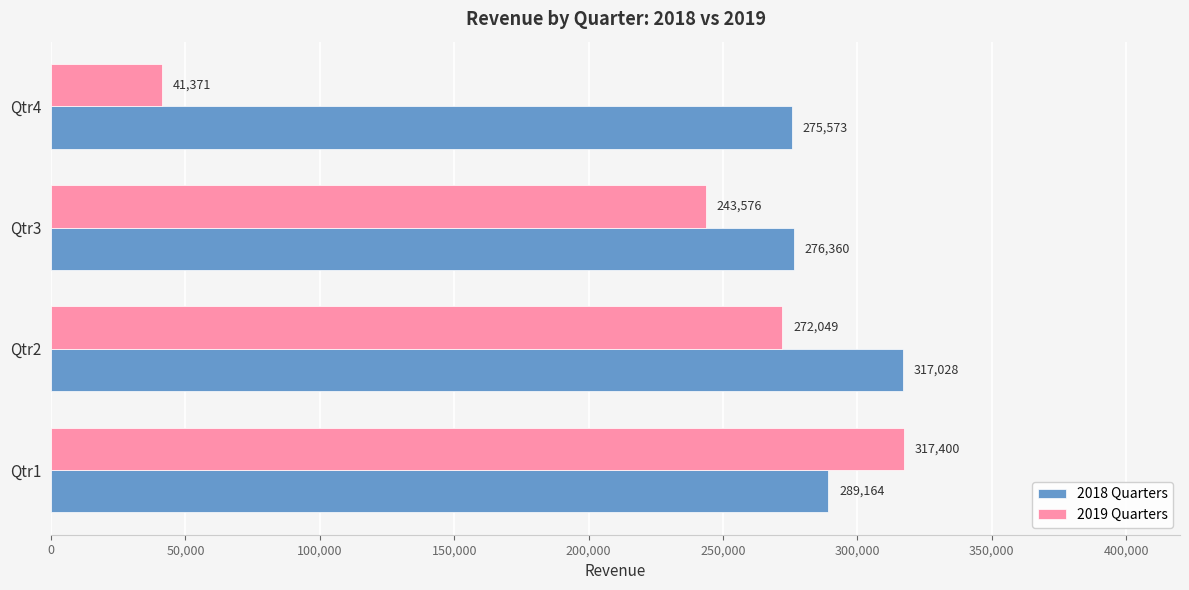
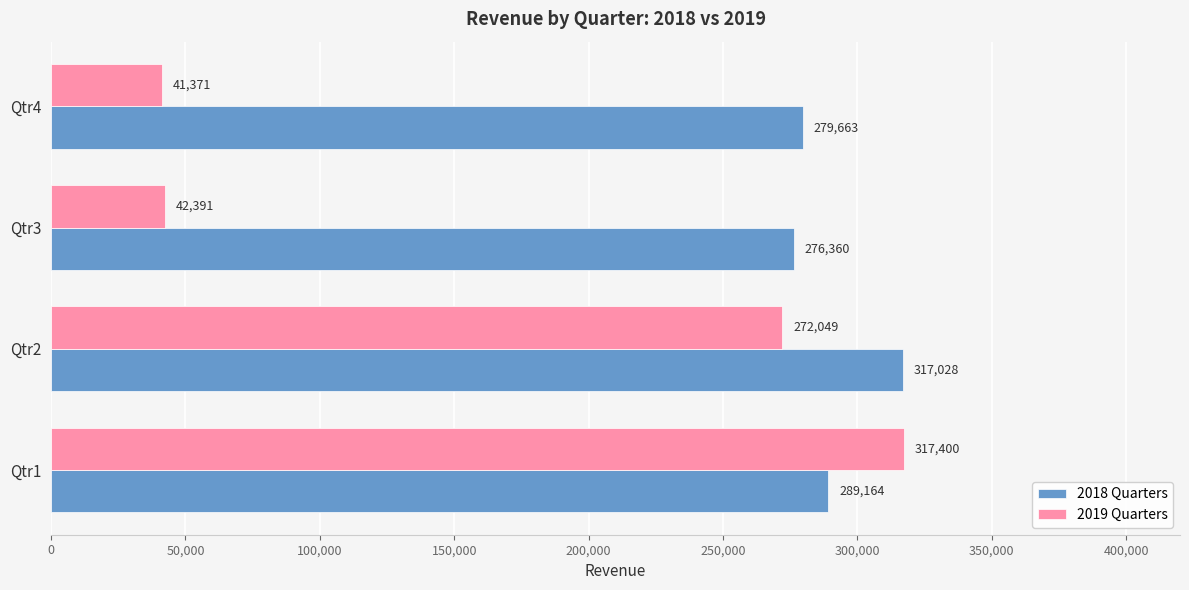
2018 Quarters, Qtr4: 275,573 -> 279,663
2019 Quarters, Qtr3: 243,576 -> 42,391
